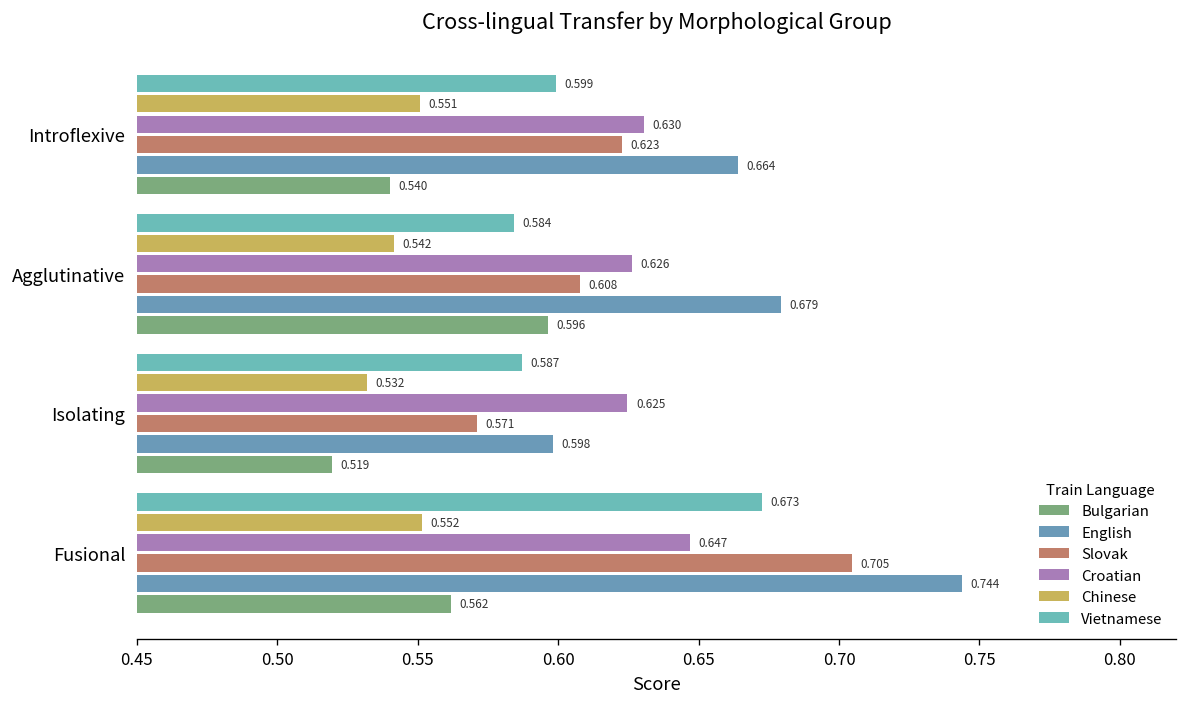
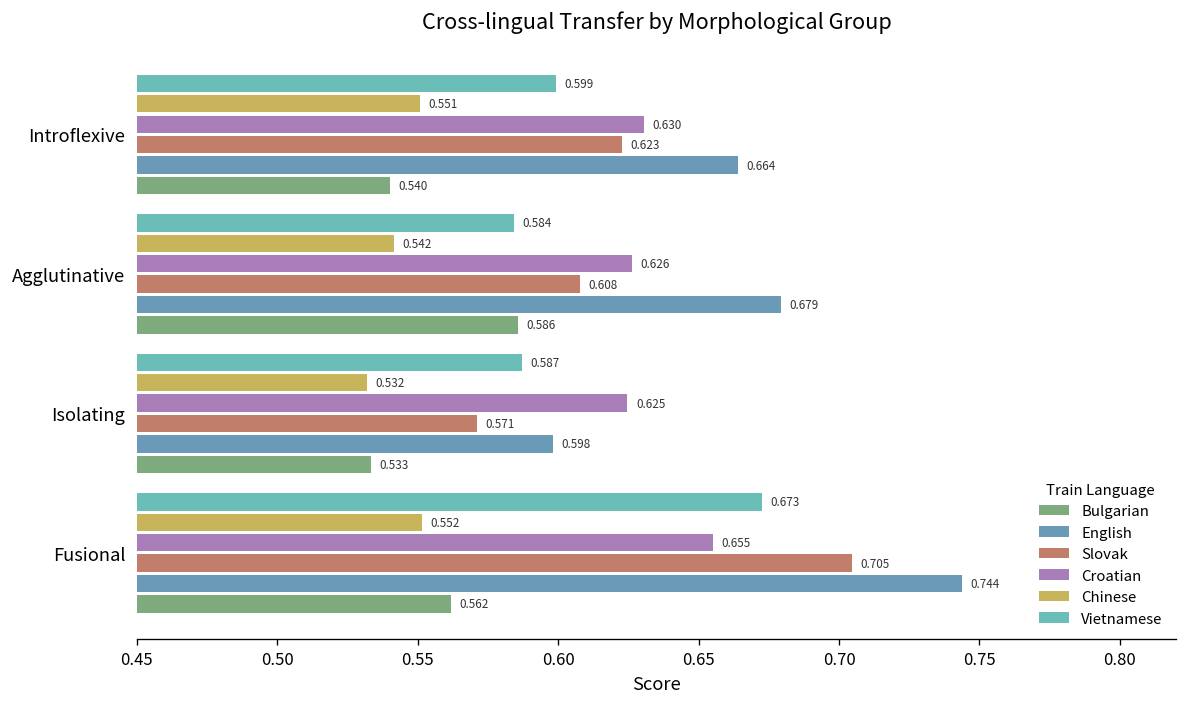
Bulgarian, Agglutinative: 0.596 -> 0.586
Bulgarian, Isolating: 0.519 -> 0.533
Croatian, Fusional: 0.647 -> 0.655
